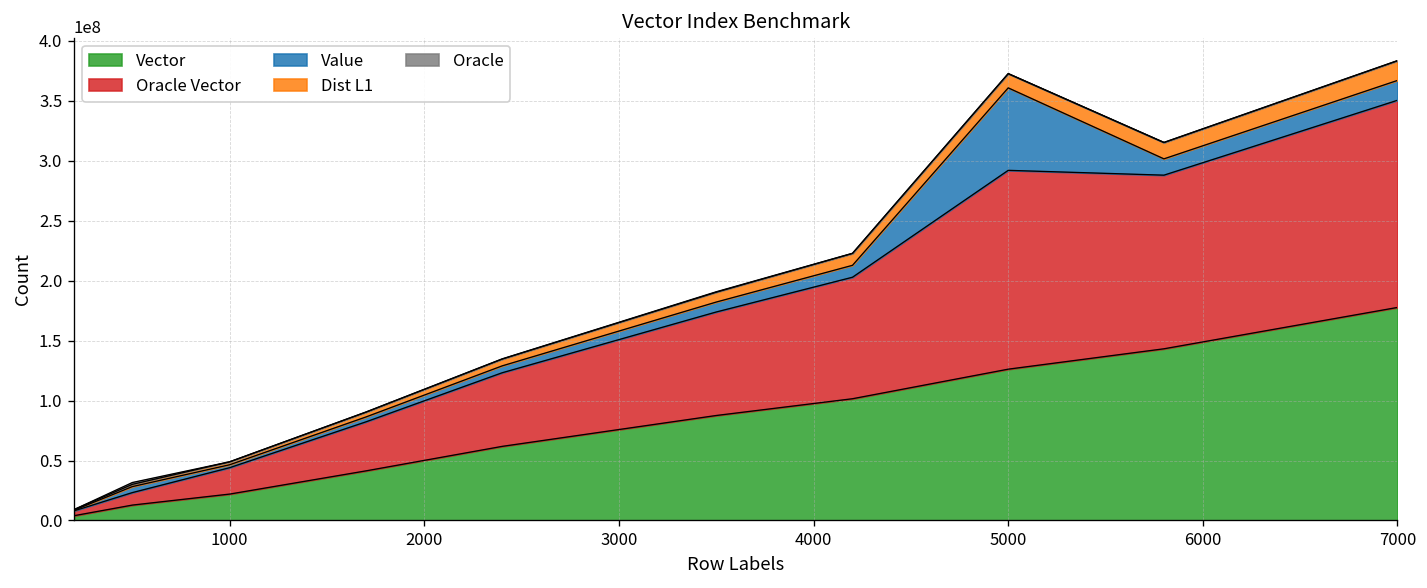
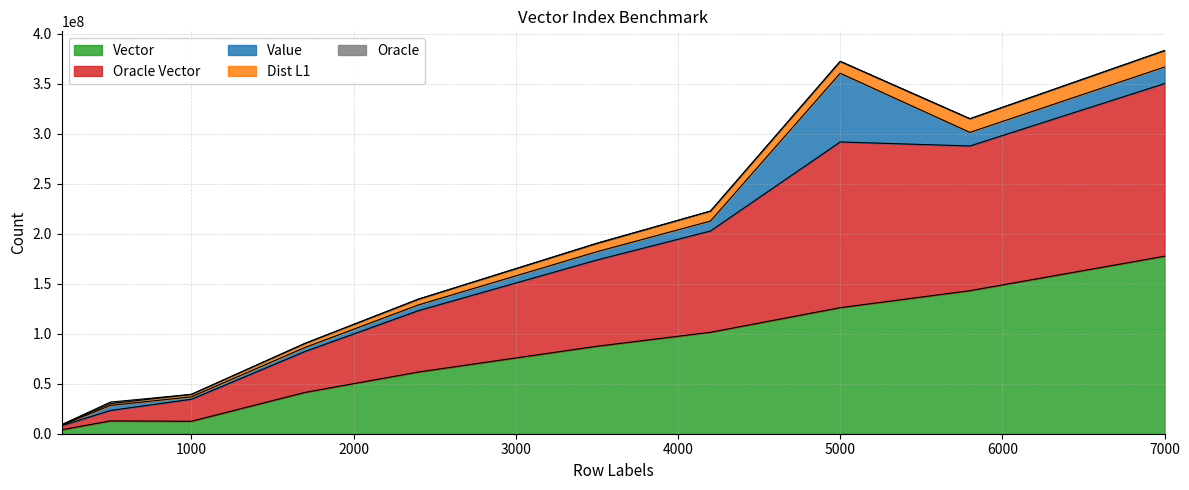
Vector, 1000: 20000000 -> 10000000
